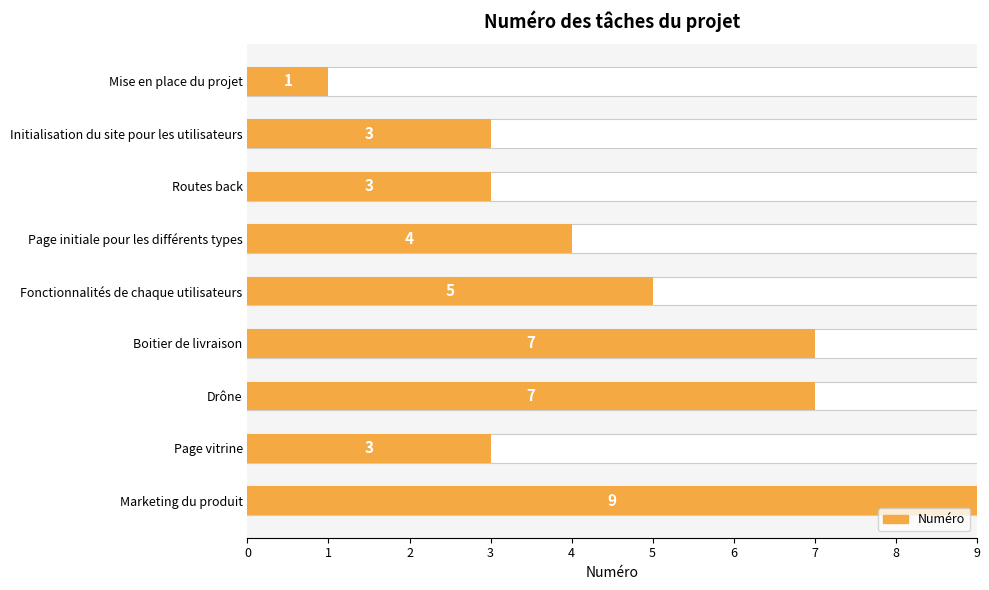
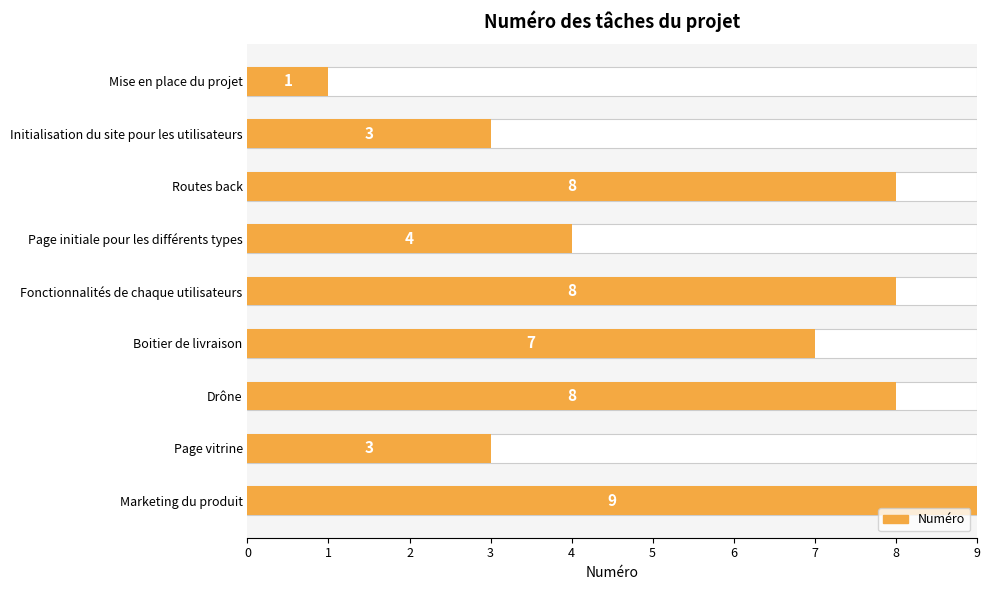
Numéro, Routes back: 3 -> 8
Numéro, Fonctionnalités de chaque utilisateurs: 5 -> 8
Numéro, Drône: 7 -> 8
